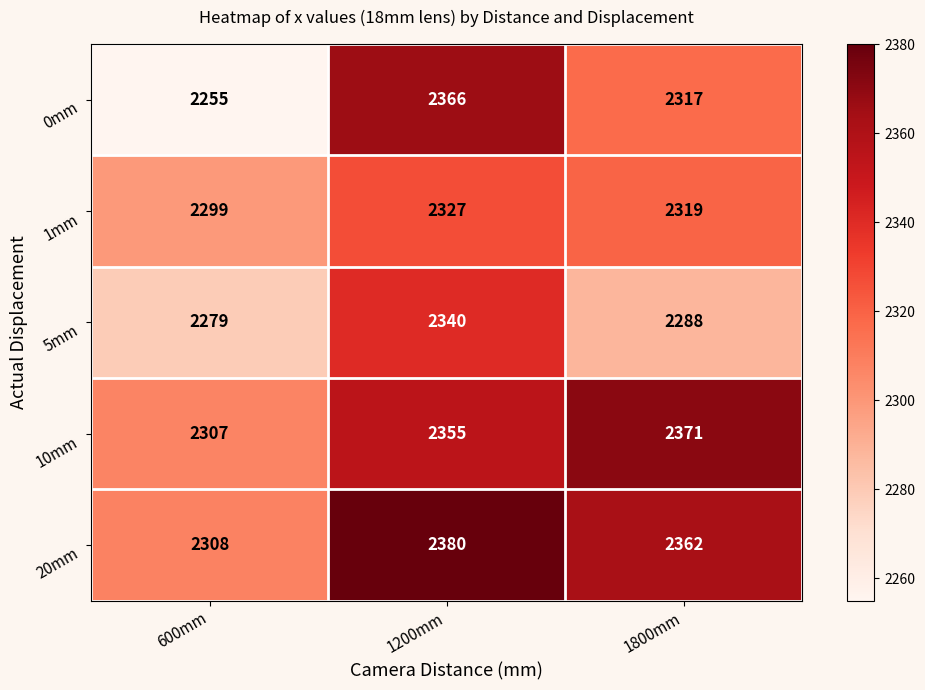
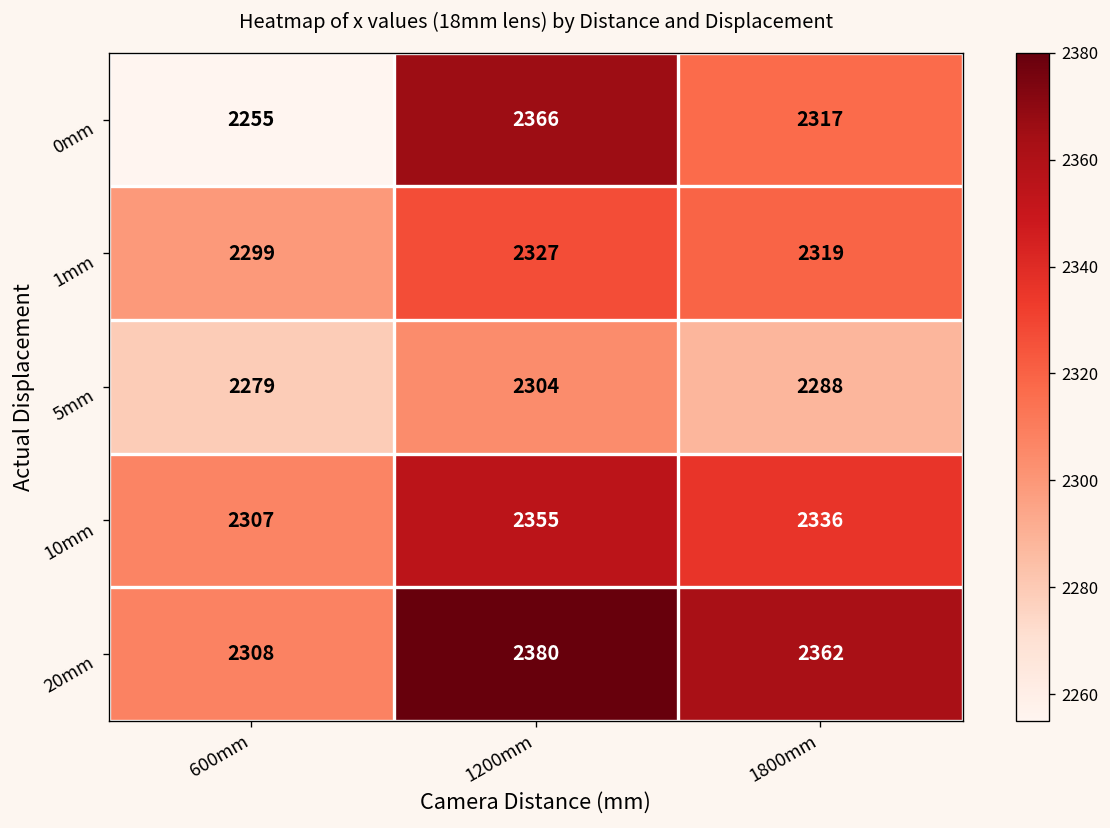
5mm, 1200mm: 2340 -> 2304
10mm, 1800mm: 2371 -> 2336
